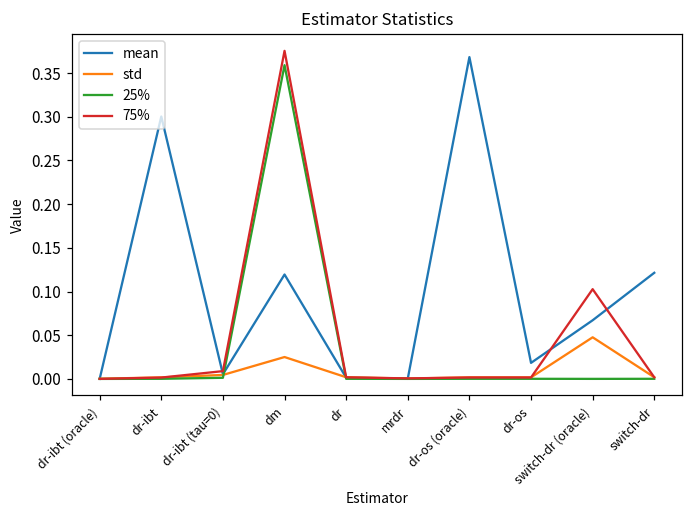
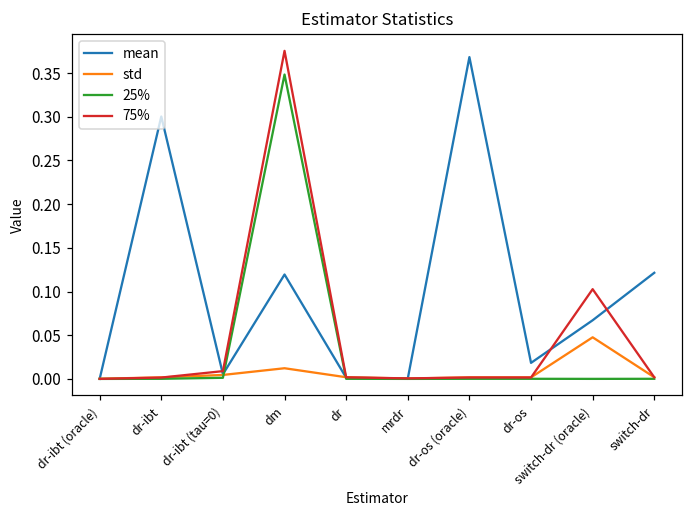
std, dm: 0.03 -> 0.01
25%, dm: 0.36 -> 0.35
